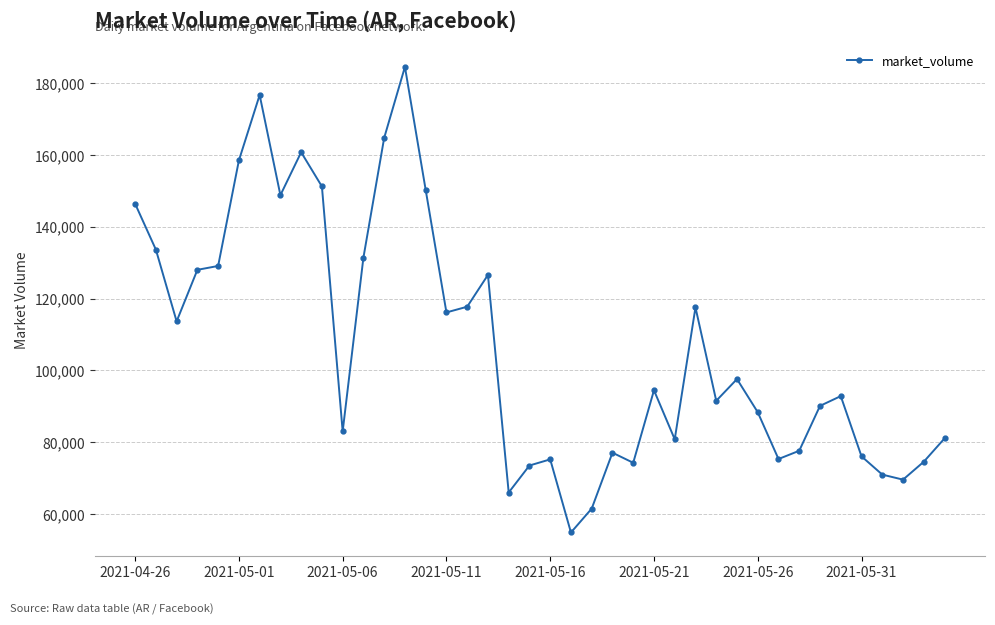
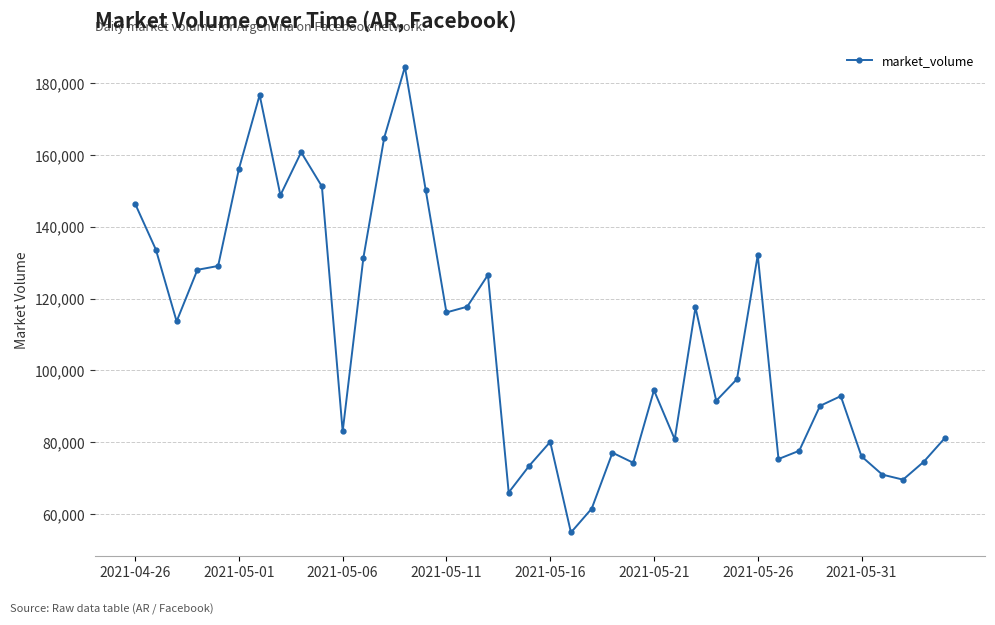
2021-05-01: 158,000 -> 156,000
2021-05-16: 75,000 -> 80,000
2021-05-26: 88,000 -> 132,000
